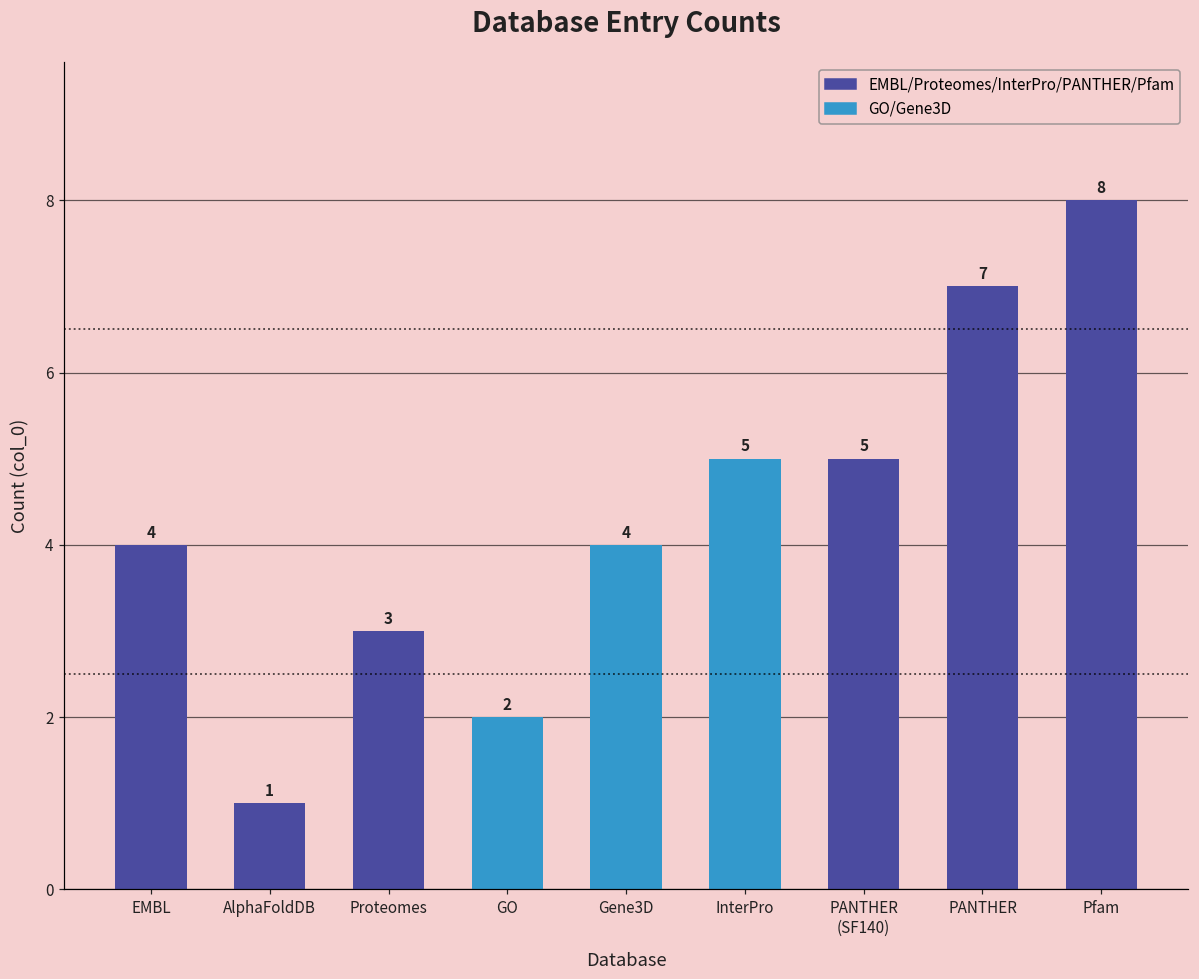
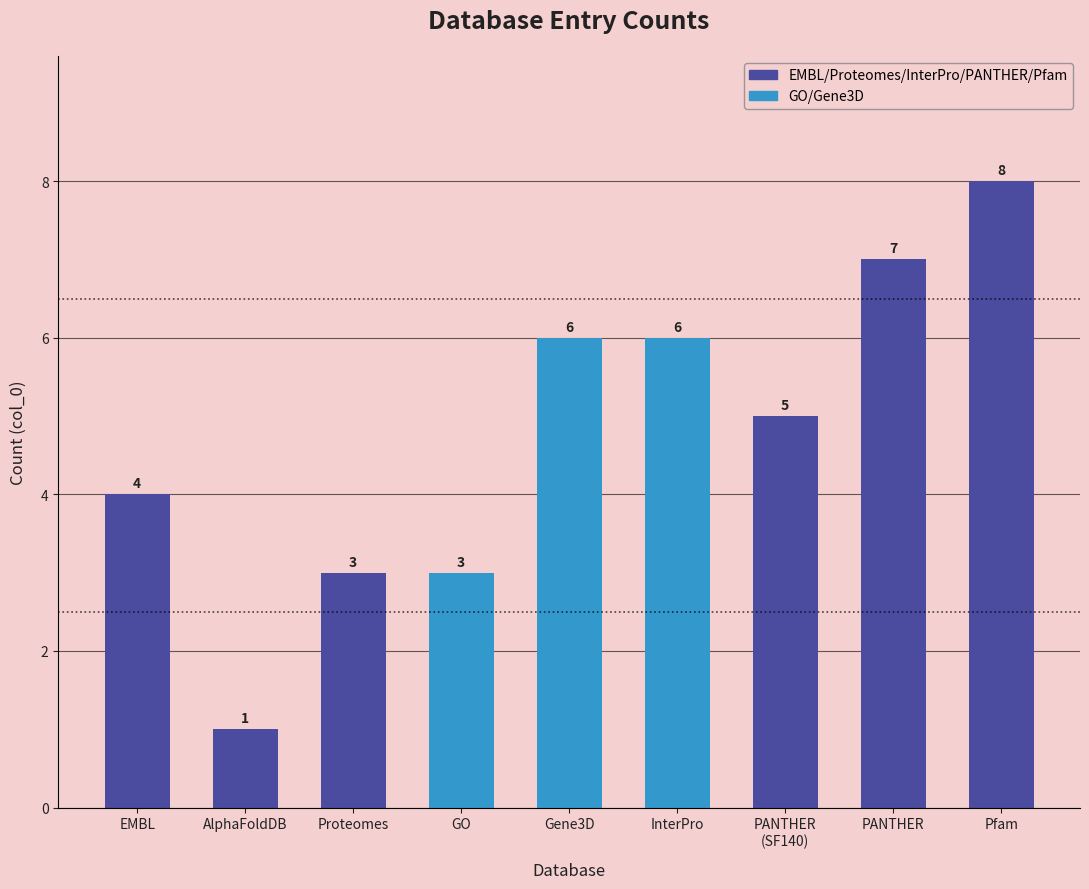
GO: 2 -> 3
Gene3D: 4 -> 6
InterPro: 5 -> 6
